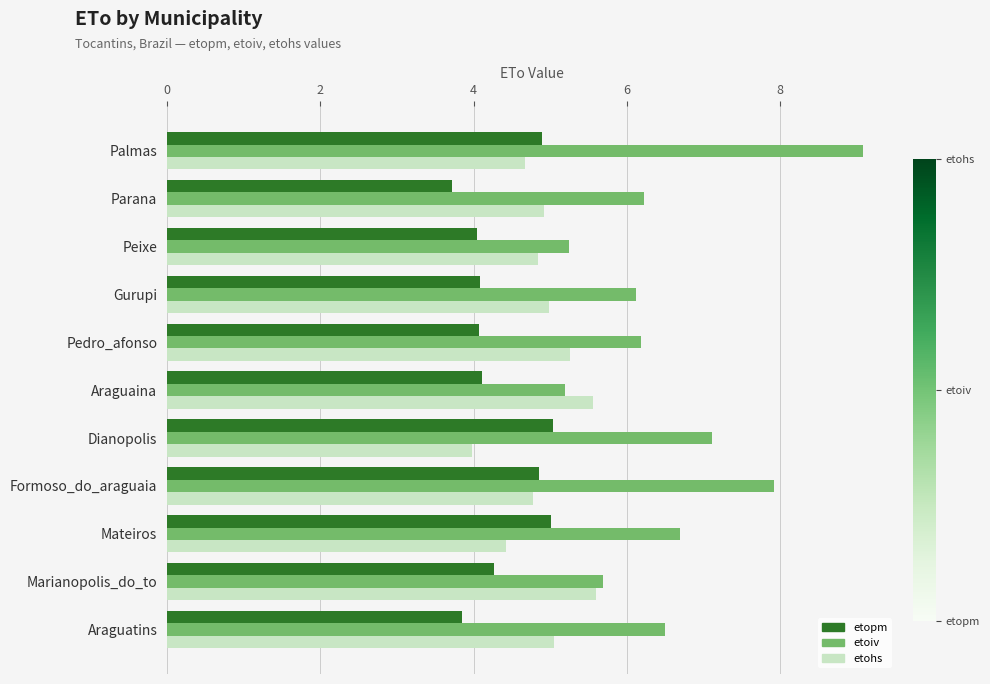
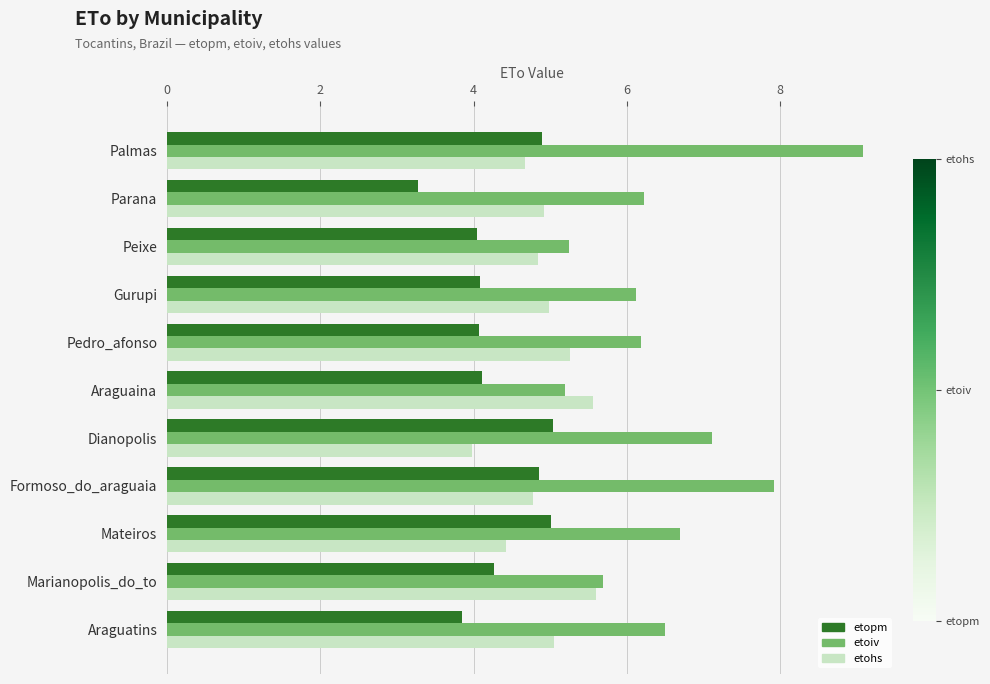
etopm, Parana: 3.7 -> 3.3
